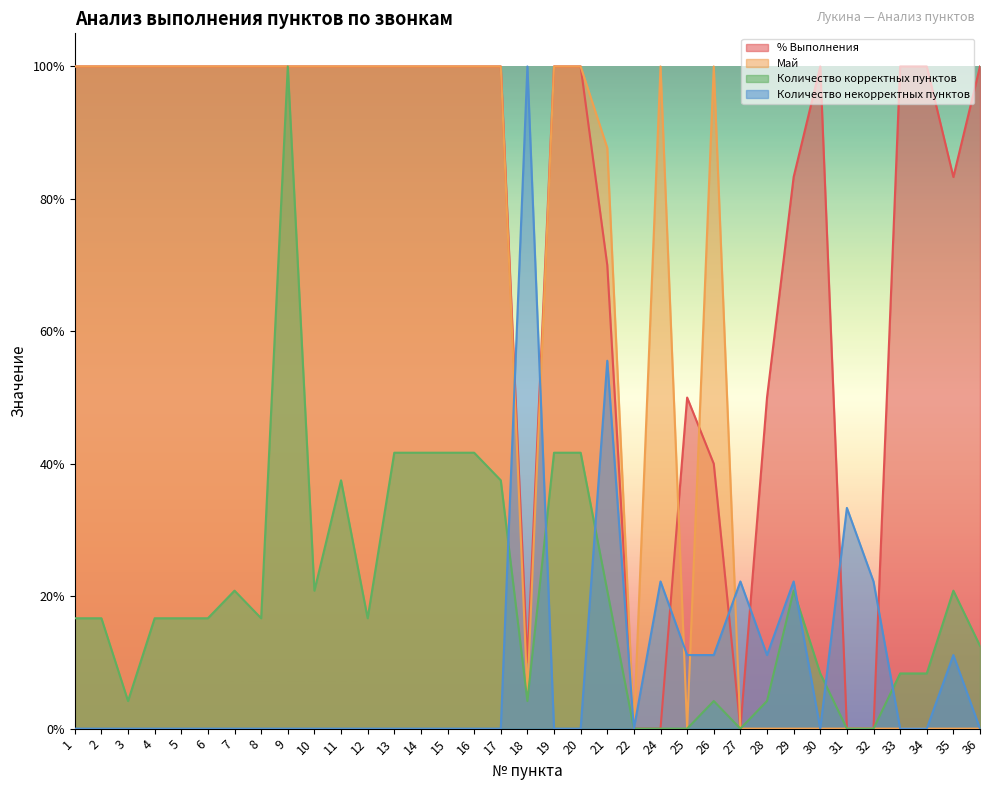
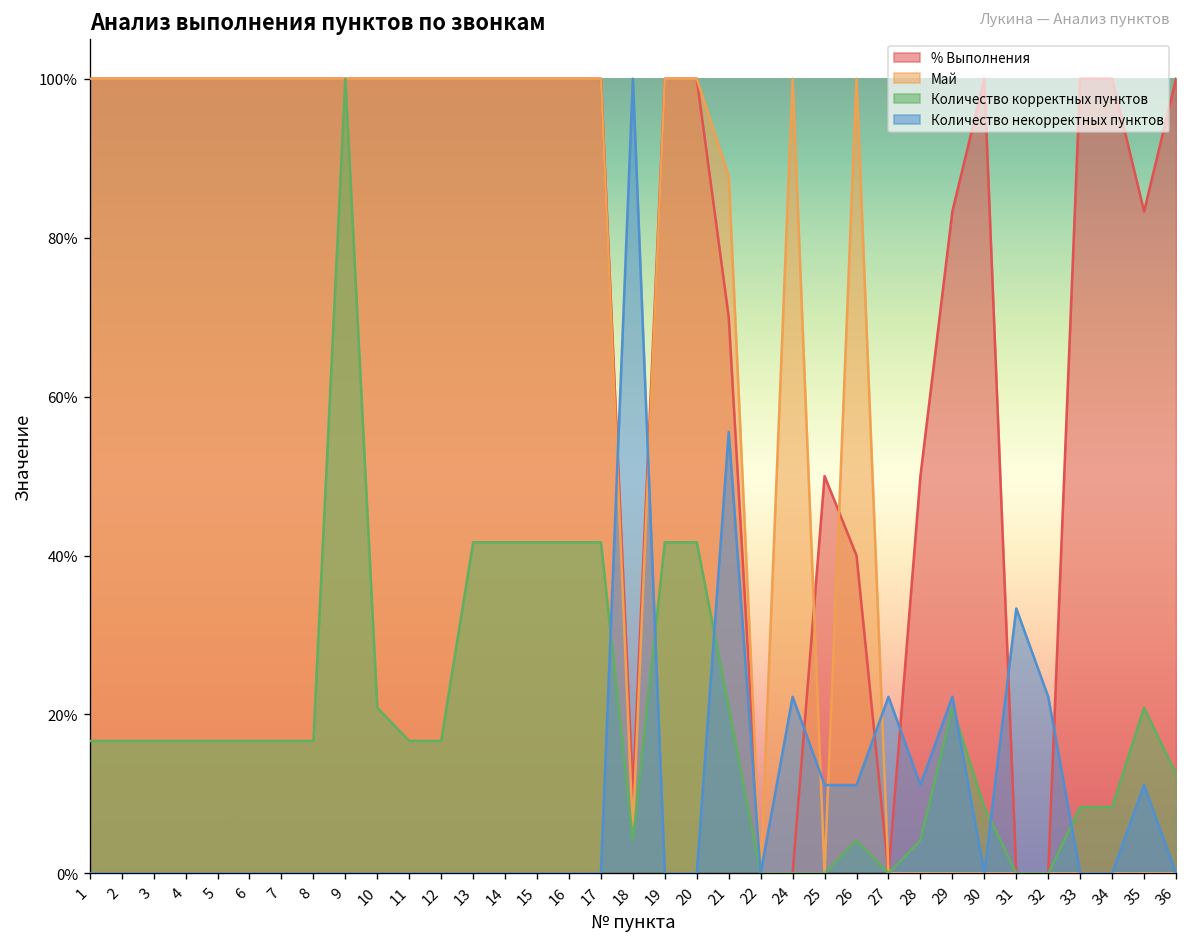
Количество корректных пунктов, 3: 4% -> 17%
Количество корректных пунктов, 7: 21% -> 17%
Количество корректных пунктов, 11: 38% -> 17%
Количество корректных пунктов, 17: 38% -> 42%
